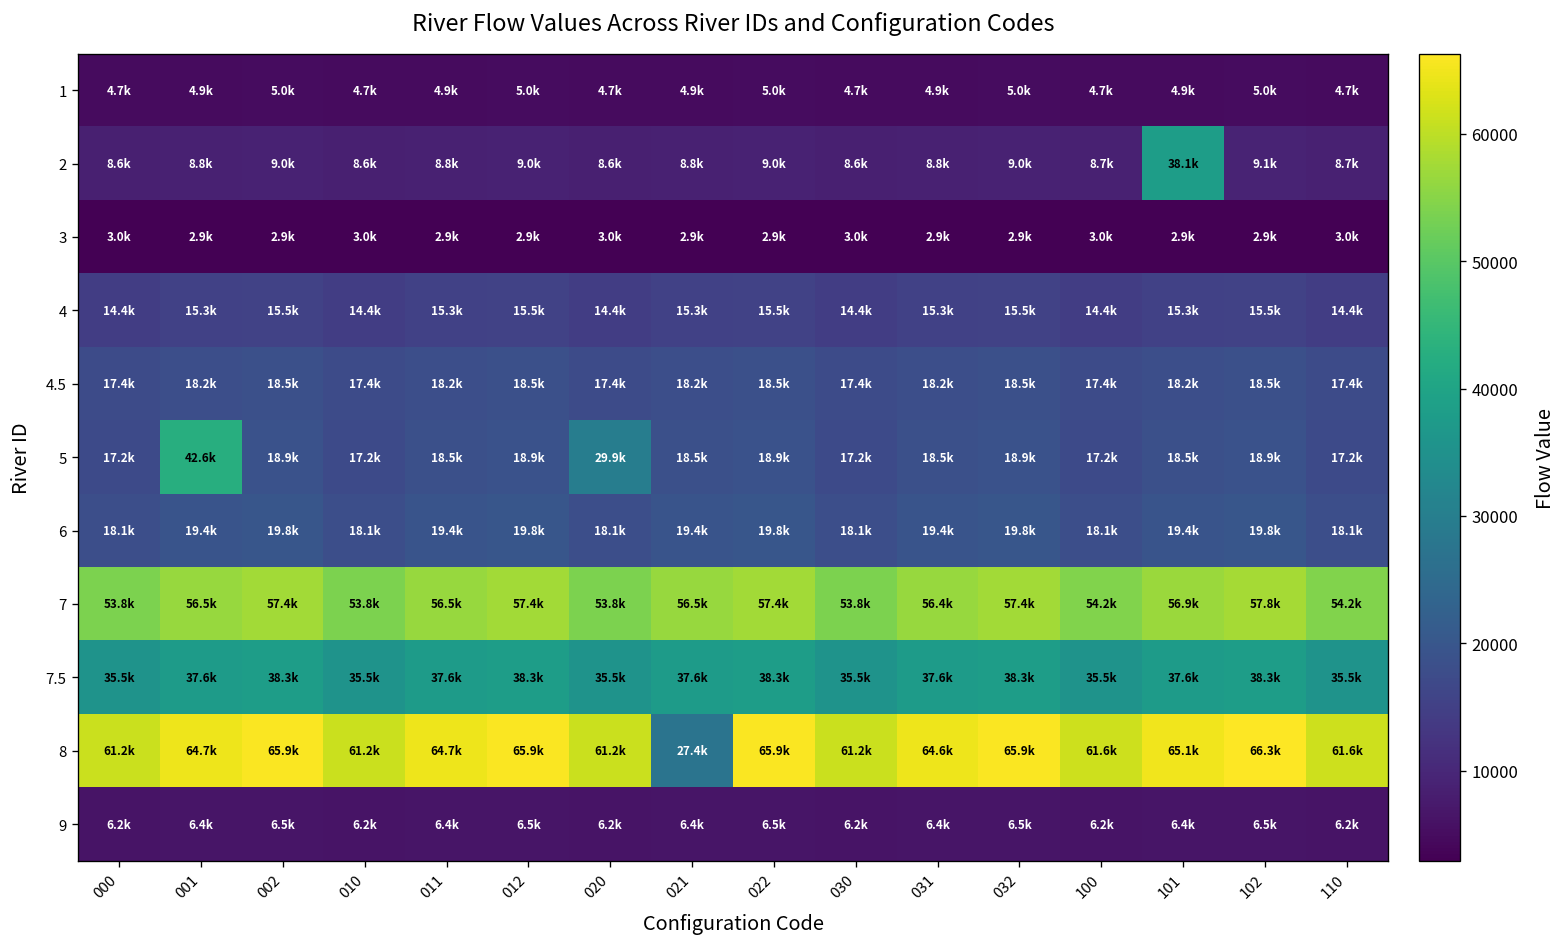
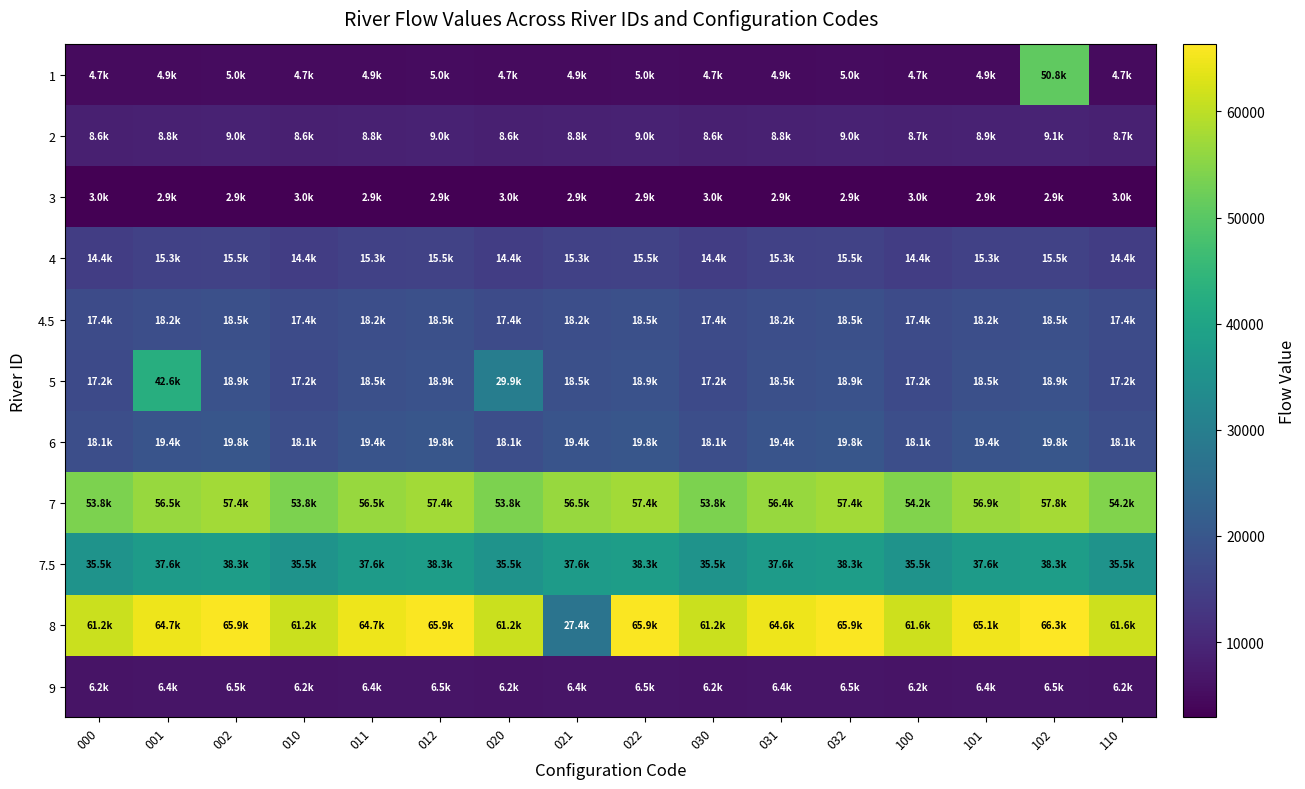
1, 102: 5.0k -> 50.8k
2, 101: 38.1k -> 8.9k
